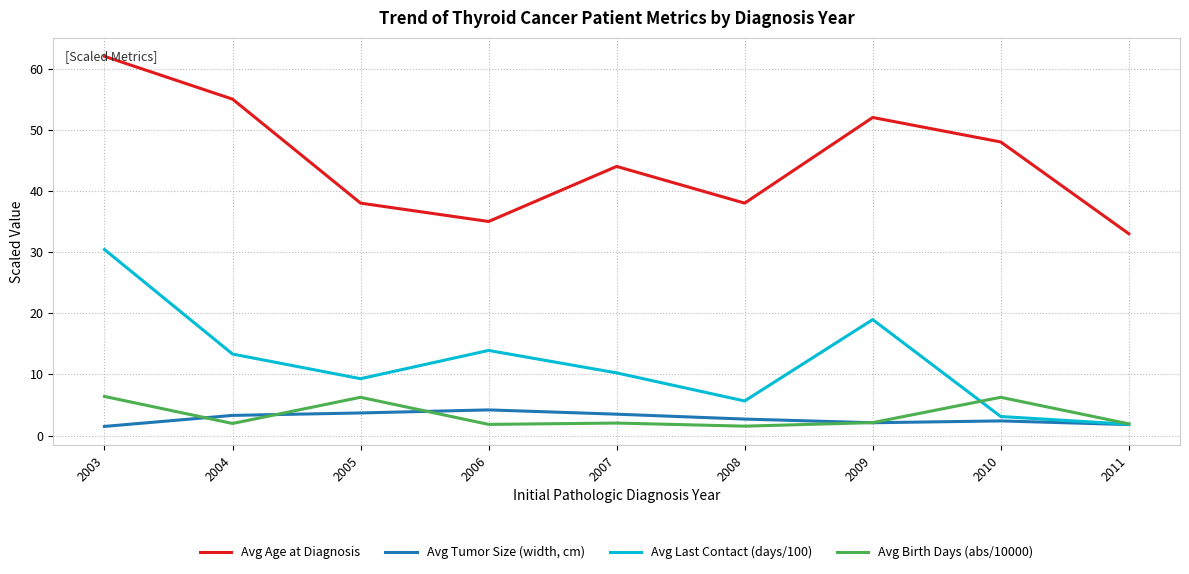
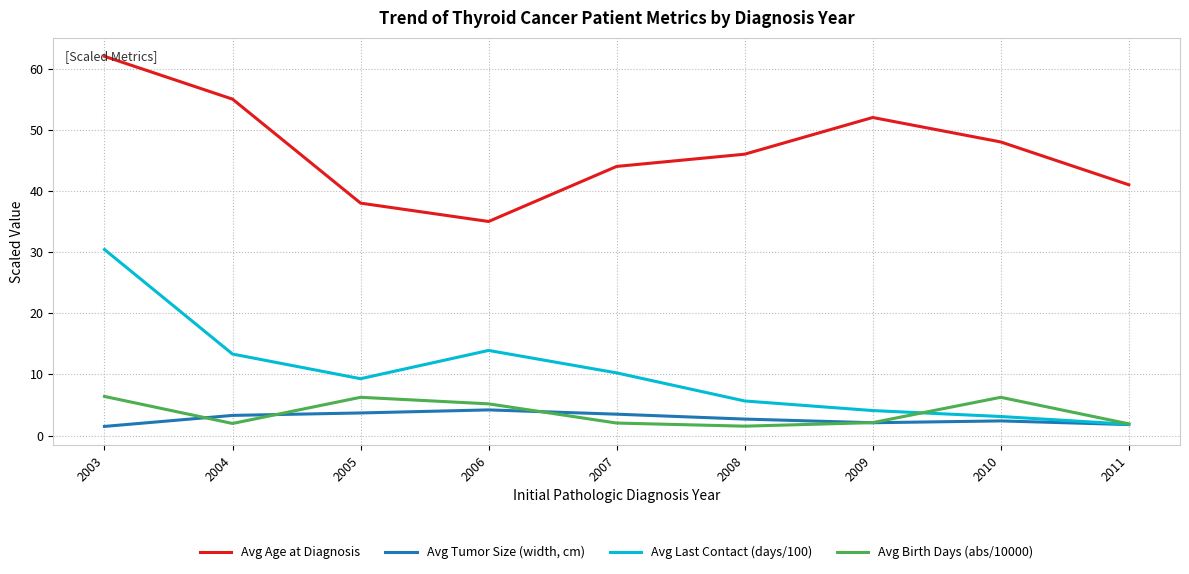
Avg Birth Days (abs/10000), 2006: 2 -> 5
Avg Age at Diagnosis, 2008: 38 -> 46
Avg Last Contact (days/100), 2009: 19 -> 4
Avg Age at Diagnosis, 2011: 33 -> 41
